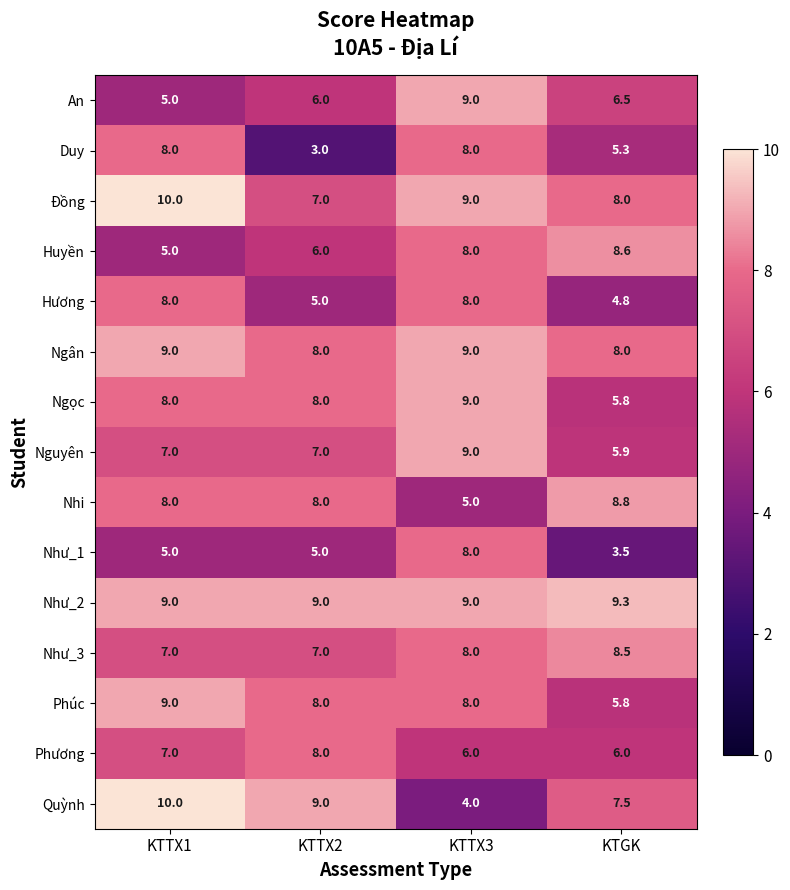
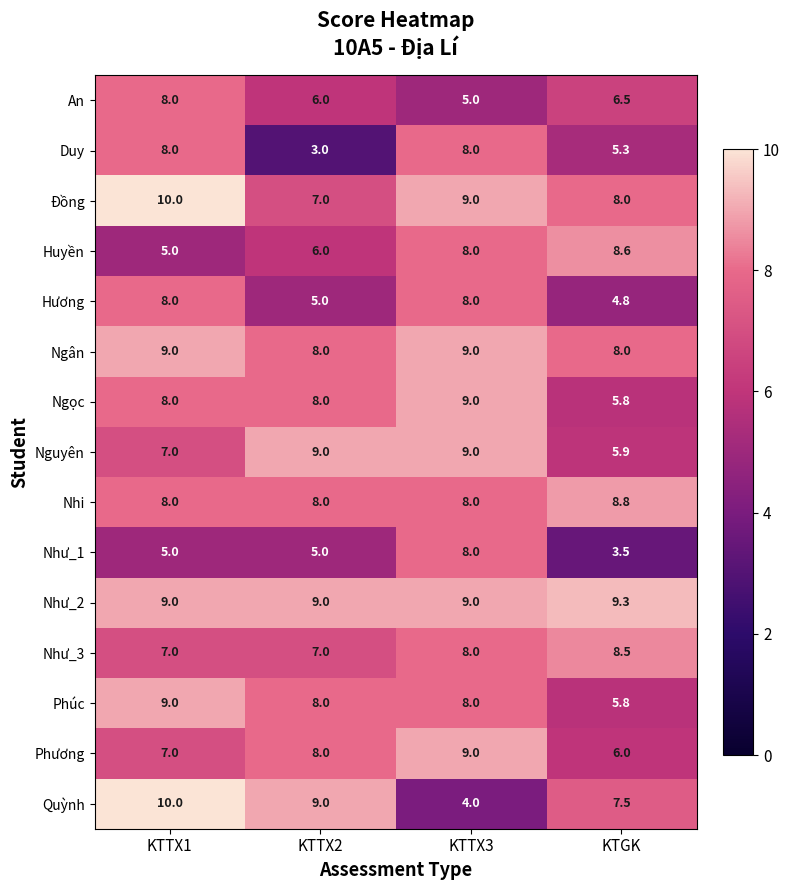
An, KTTX1: 5.0 -> 8.0
An, KTTX3: 9.0 -> 5.0
Nguyên, KTTX2: 7.0 -> 9.0
Nhi, KTTX3: 5.0 -> 8.0
Phương, KTTX3: 6.0 -> 9.0
